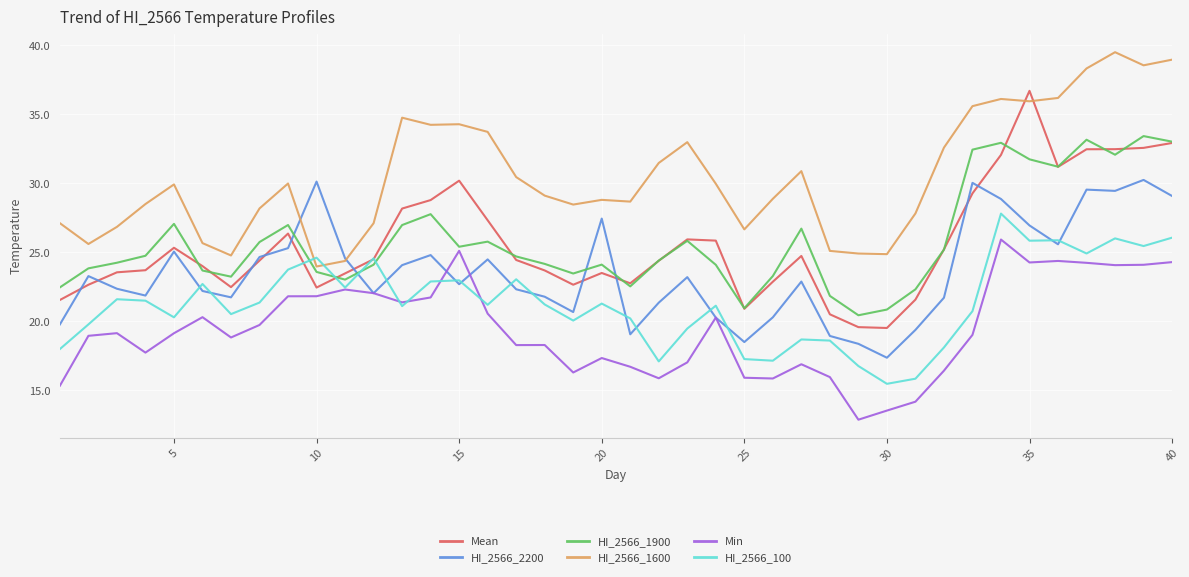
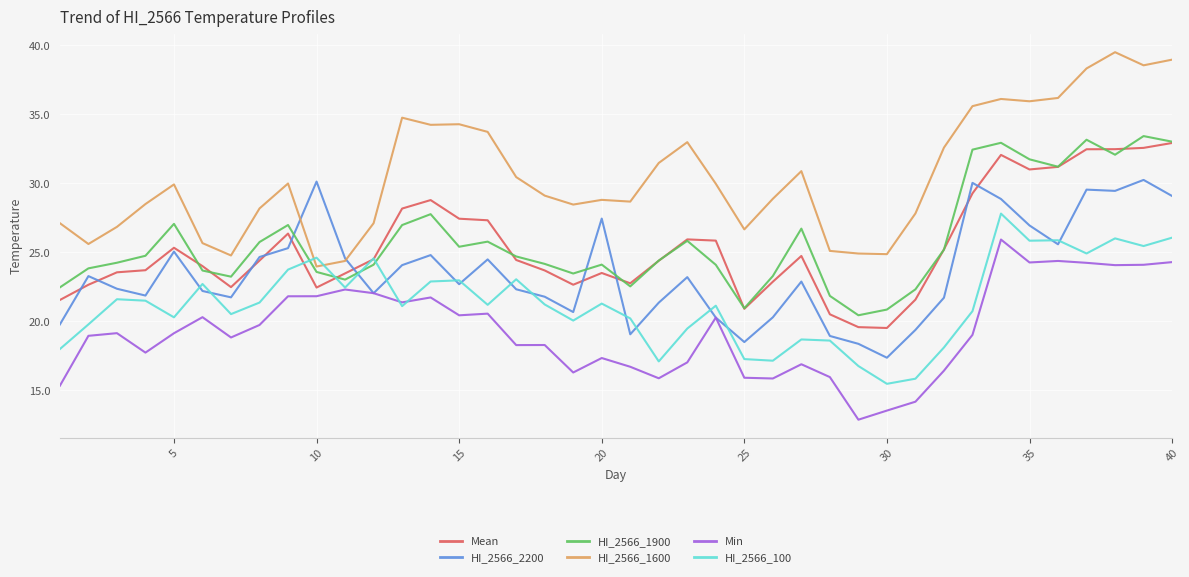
Mean, 15: 30.2 -> 27.4
Min, 15: 25.1 -> 20.4
Mean, 35: 36.7 -> 31.0
